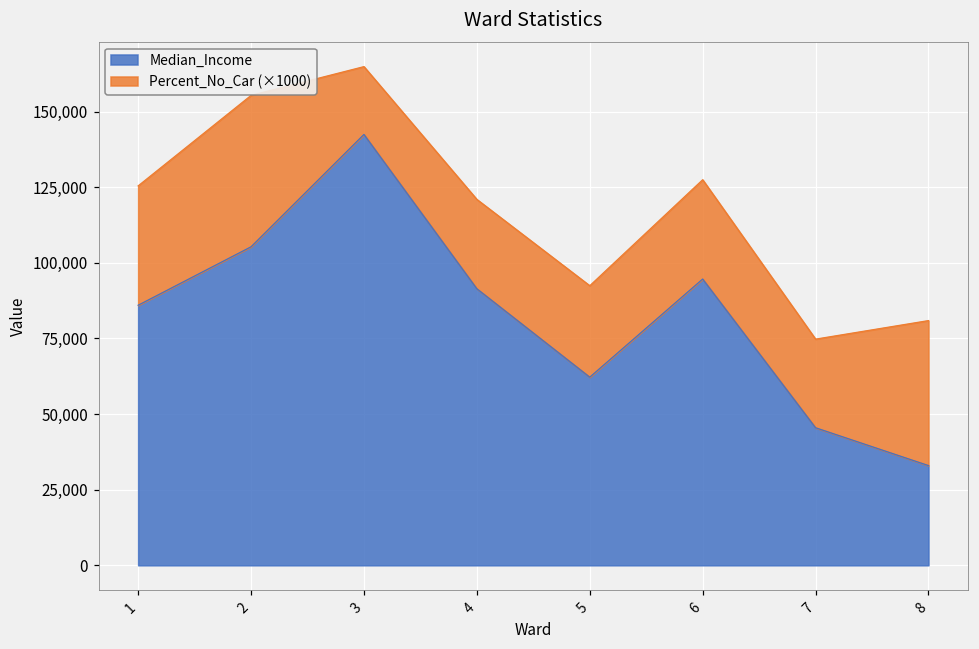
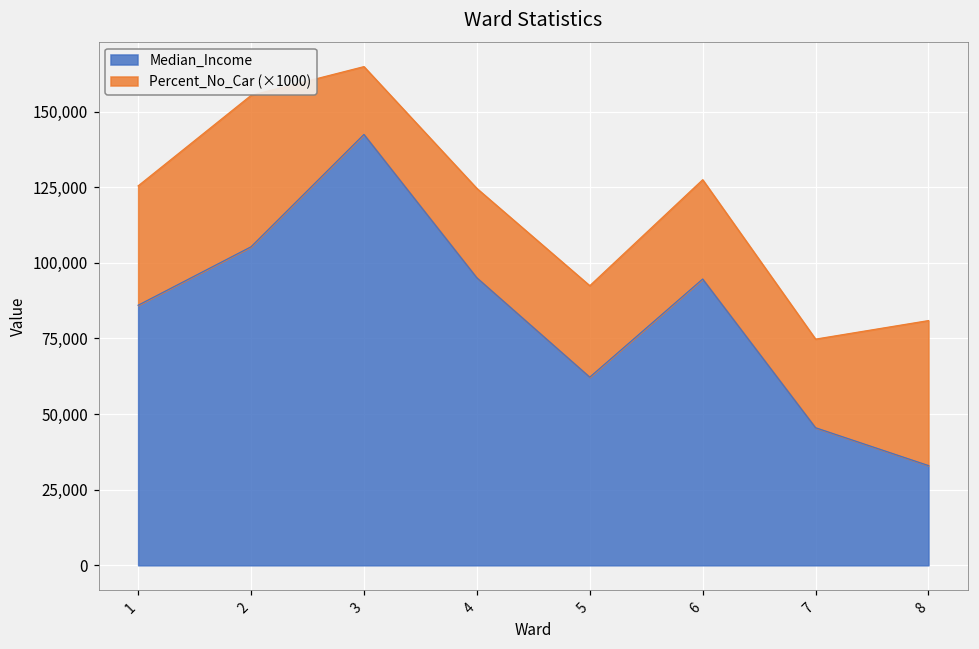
Median_Income, 4: 91,000 -> 95,000
